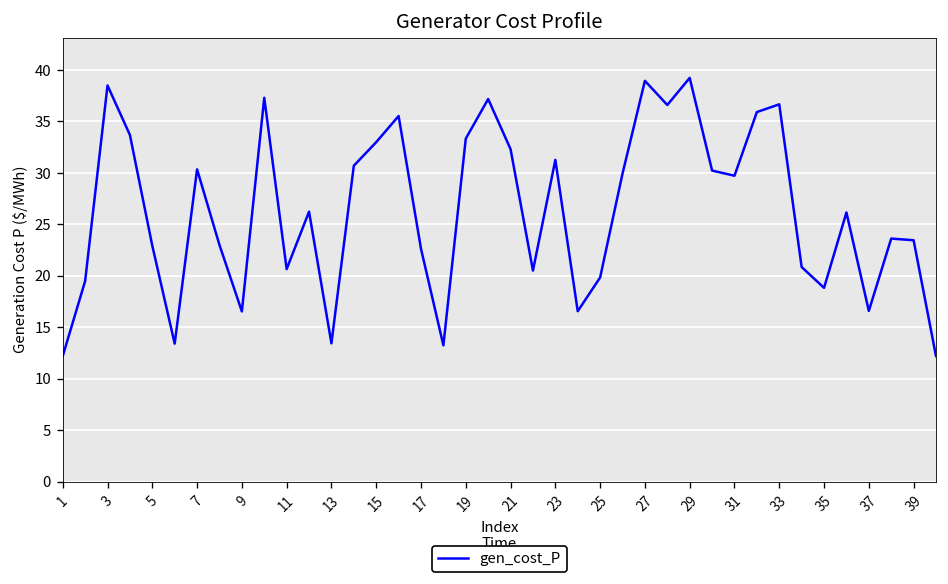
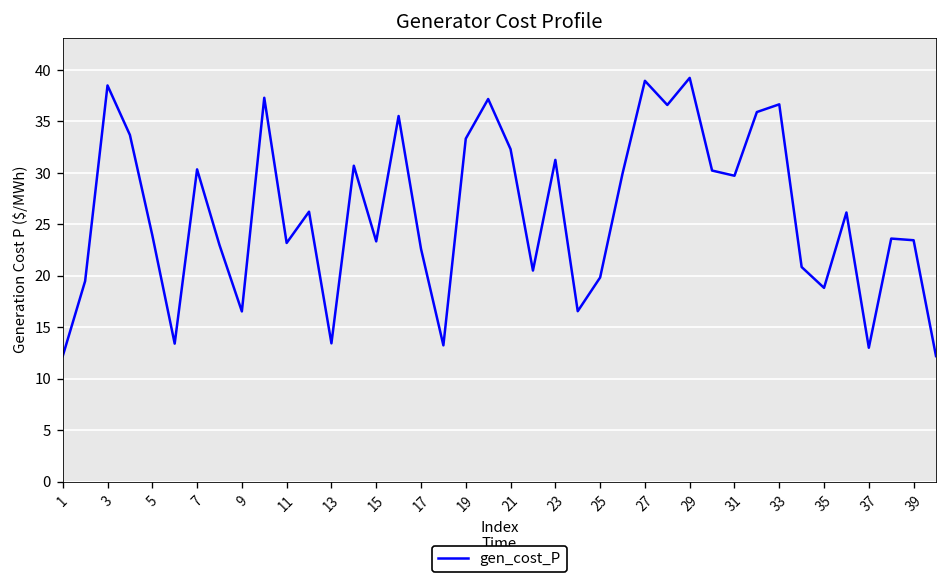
5: 23 -> 24
11: 21 -> 23
15: 33 -> 23
37: 17 -> 13
